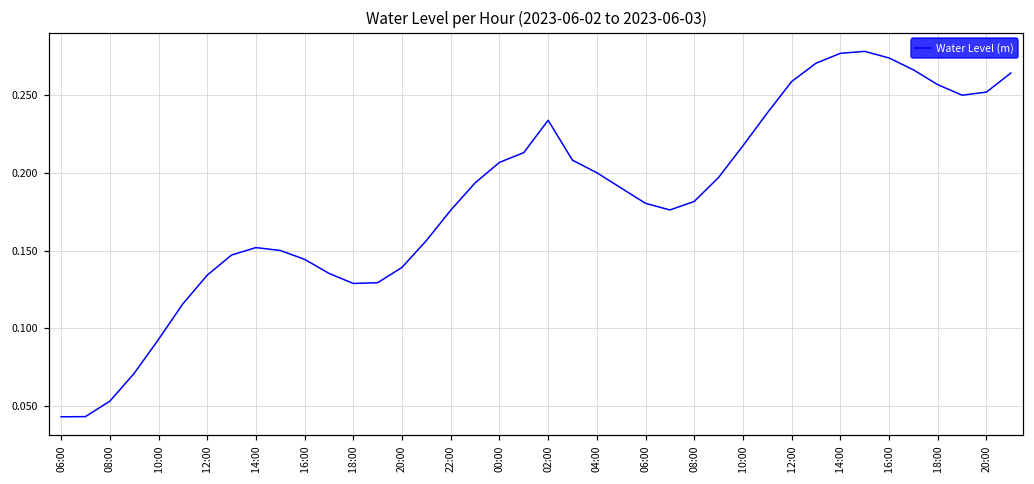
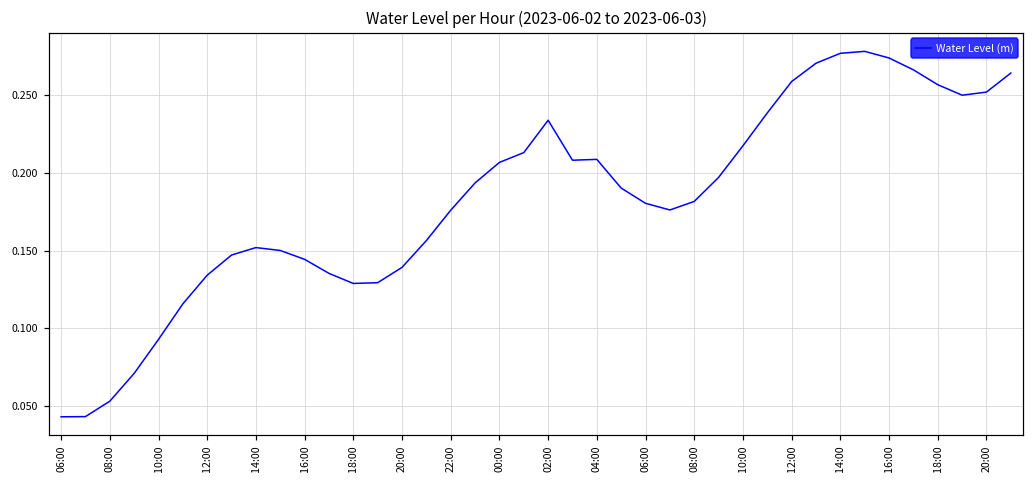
04:00: 0.200 -> 0.209
